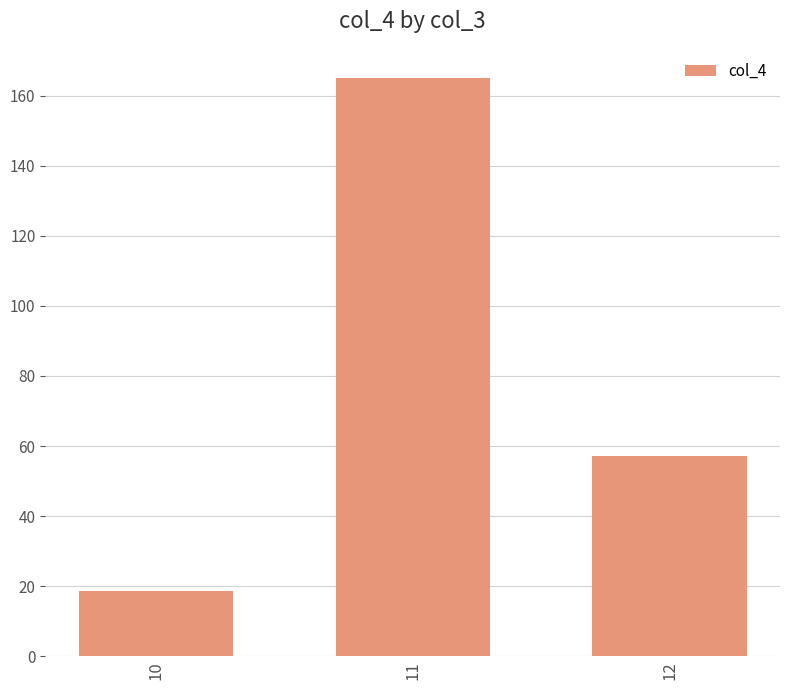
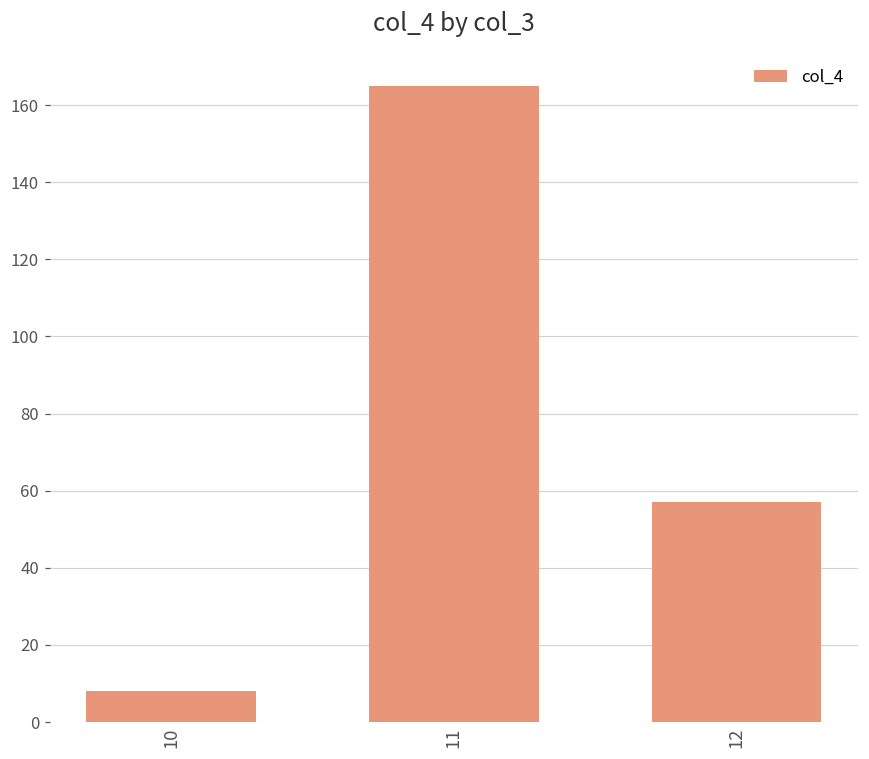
10: 19 -> 8
